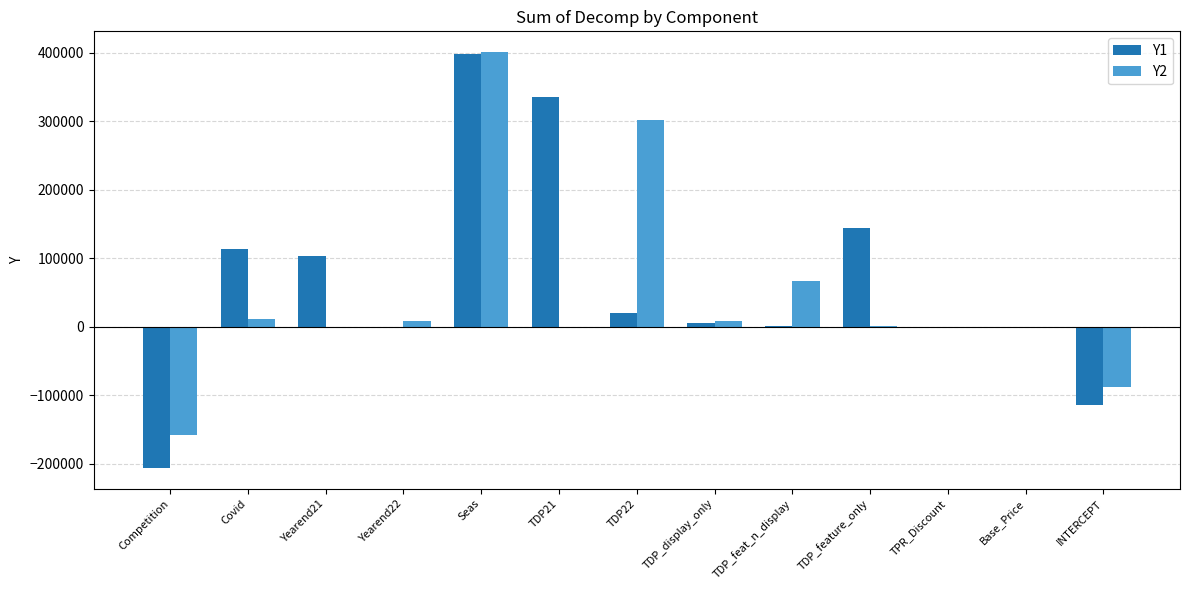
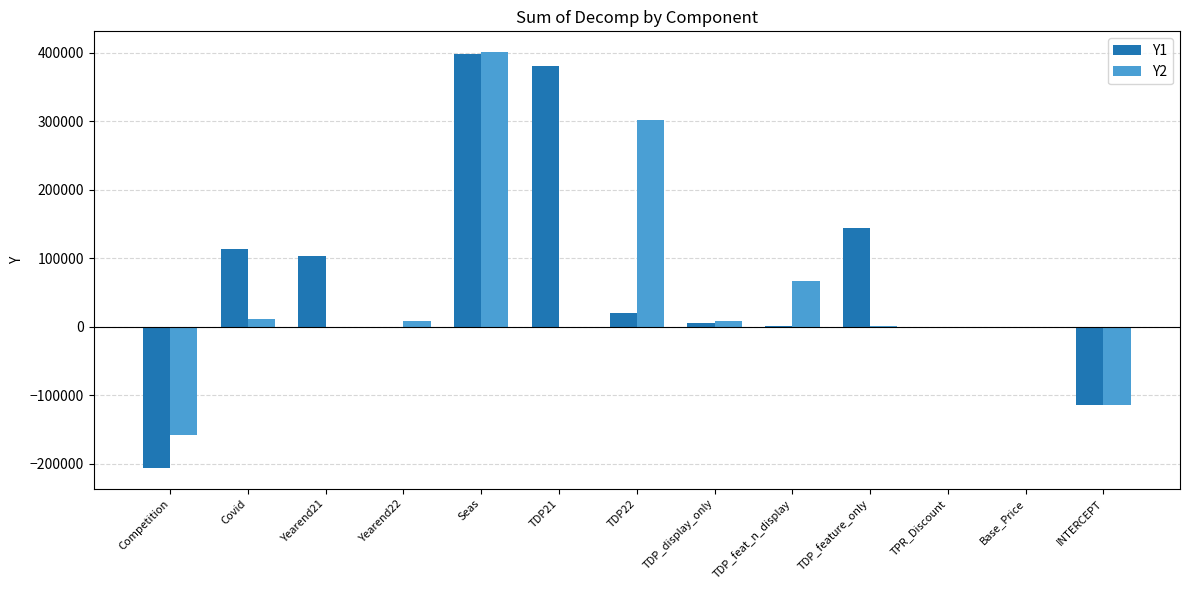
Y1, TDP21: 330000 -> 380000
Y2, INTERCEPT: -90000 -> -110000
